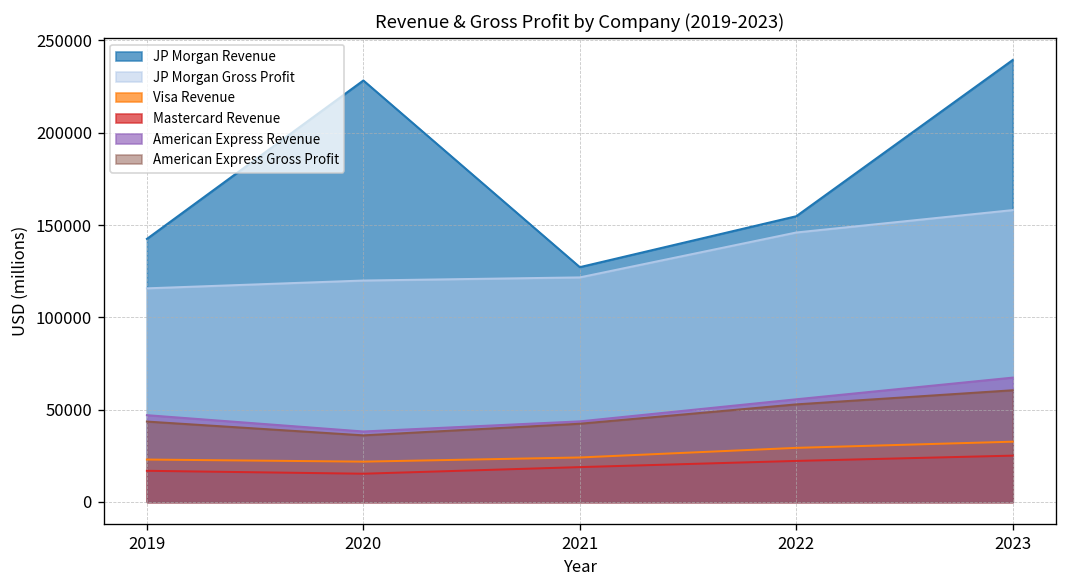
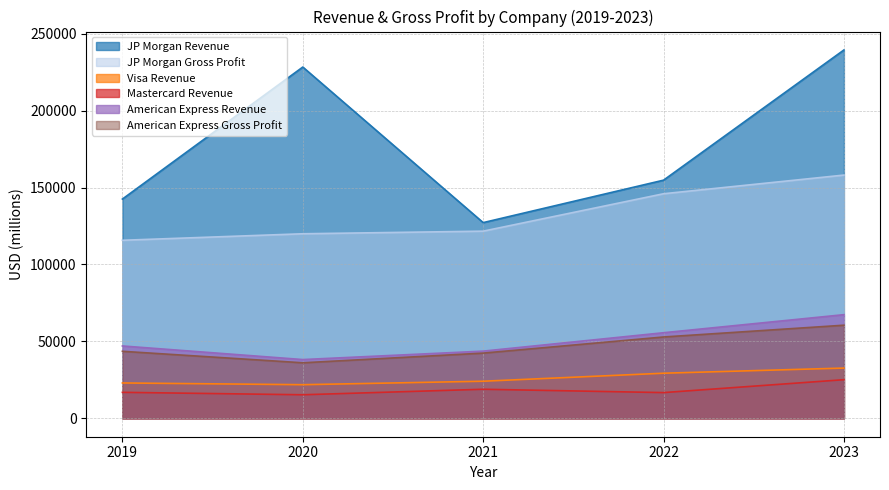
Mastercard Revenue, 2022: 22000 -> 17000
